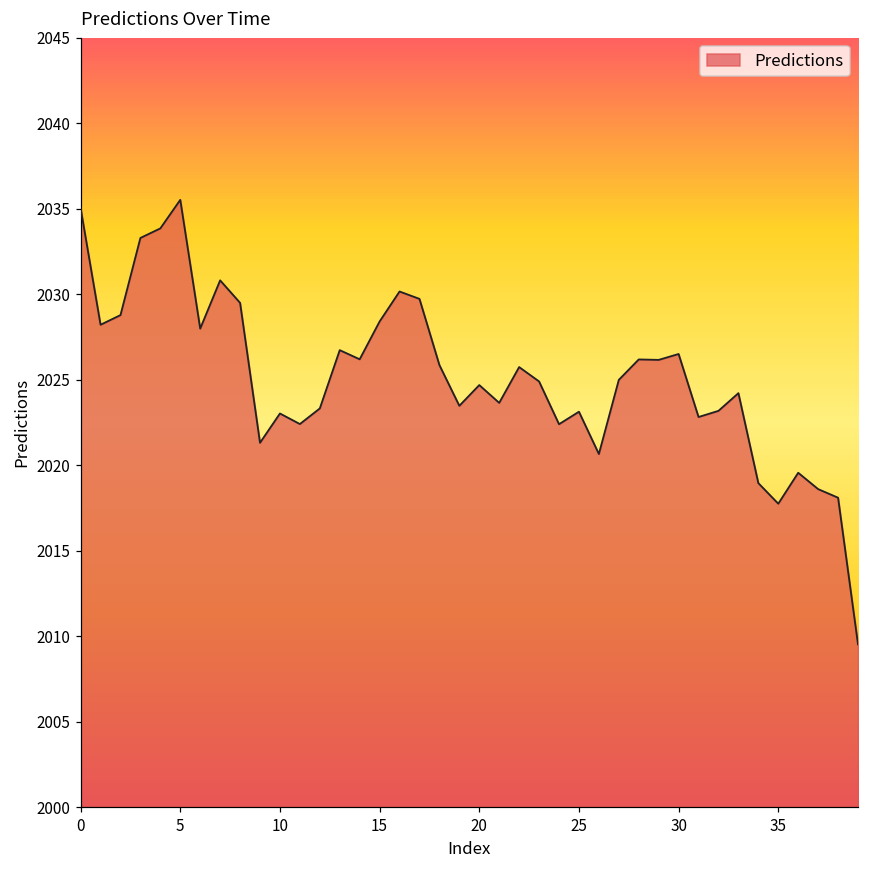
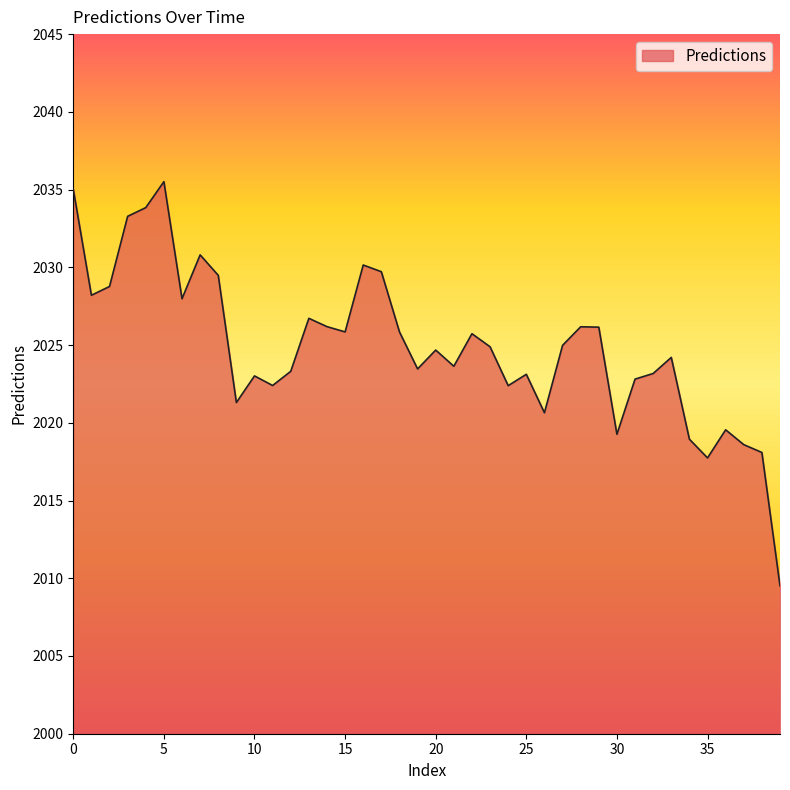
15: 2028.4 -> 2025.8
30: 2026.5 -> 2019.3
